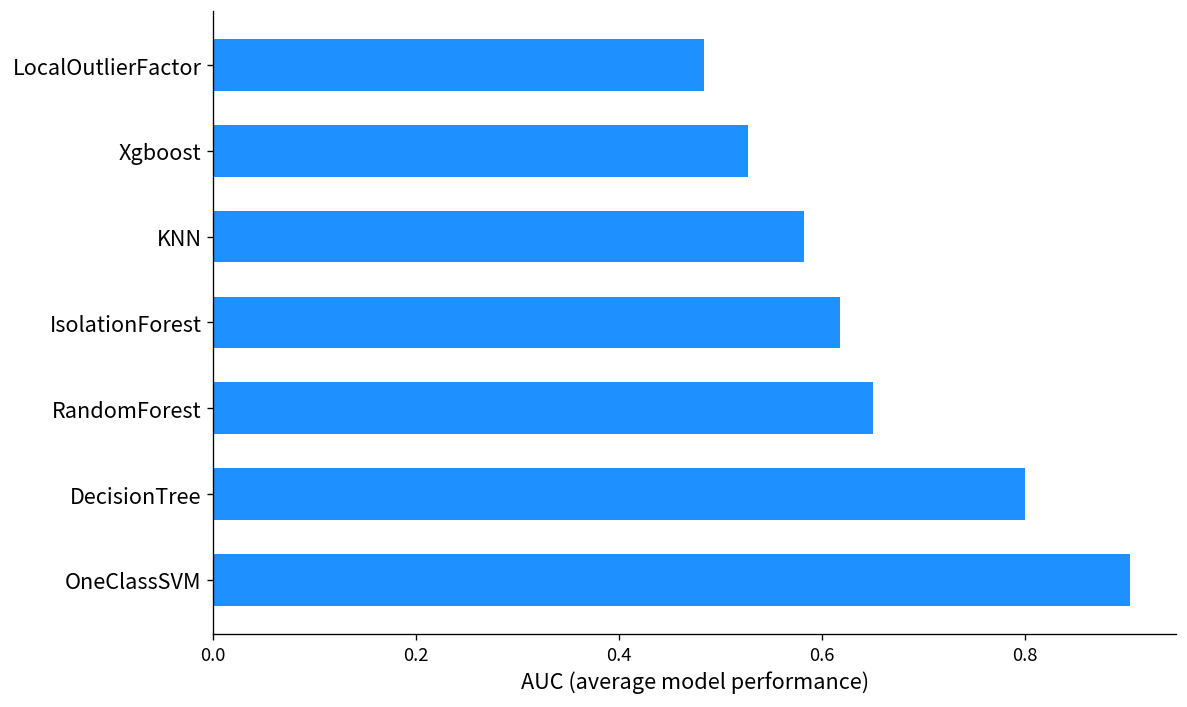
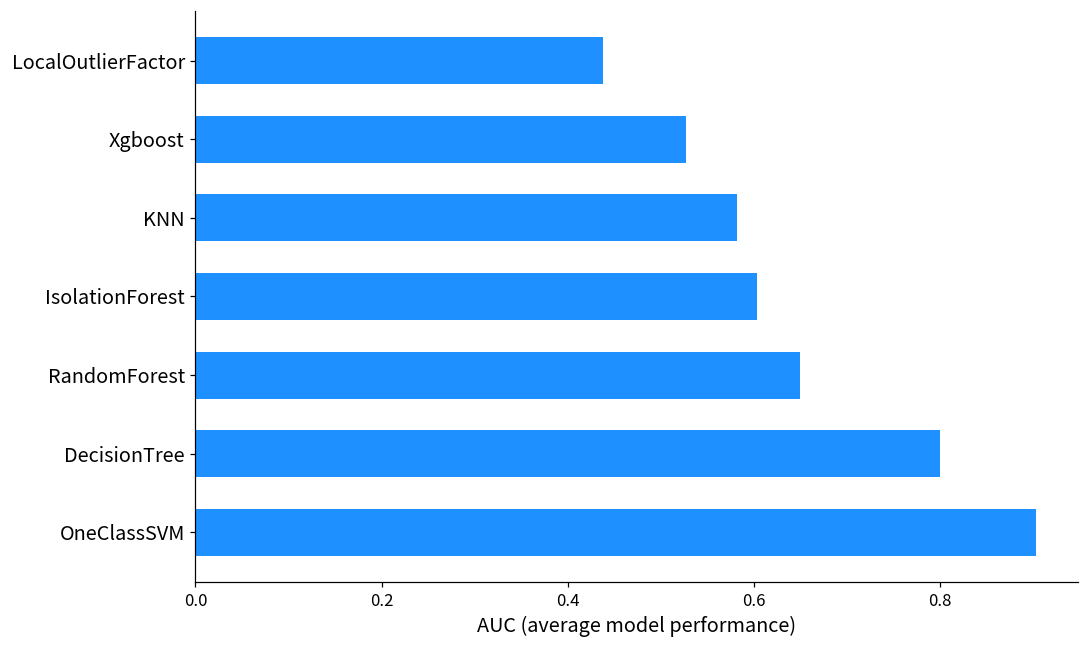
LocalOutlierFactor: 0.48 -> 0.44
IsolationForest: 0.62 -> 0.60
